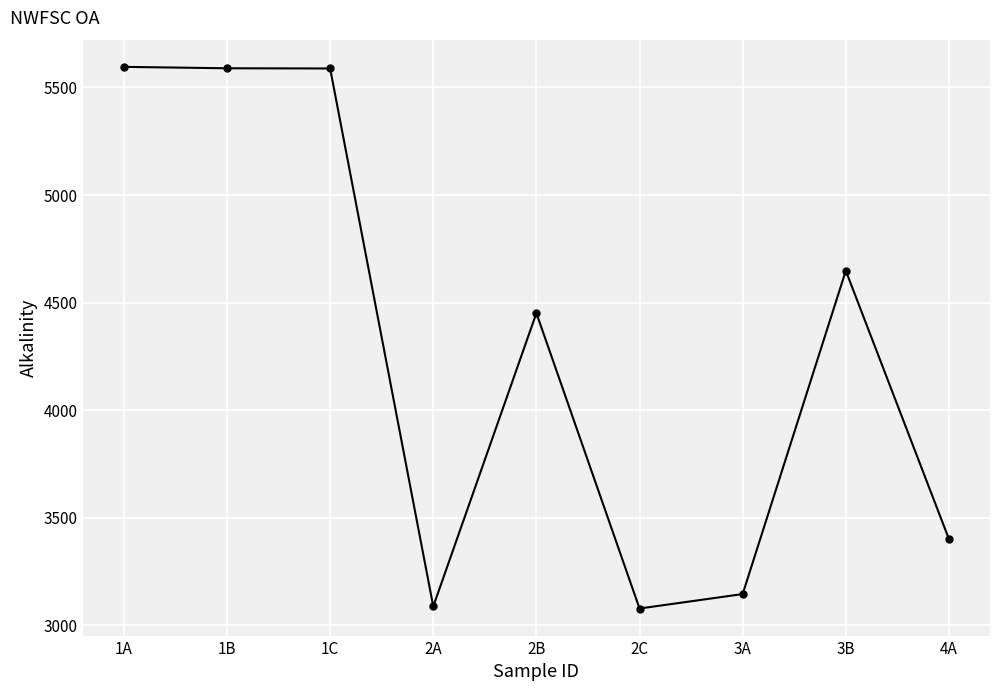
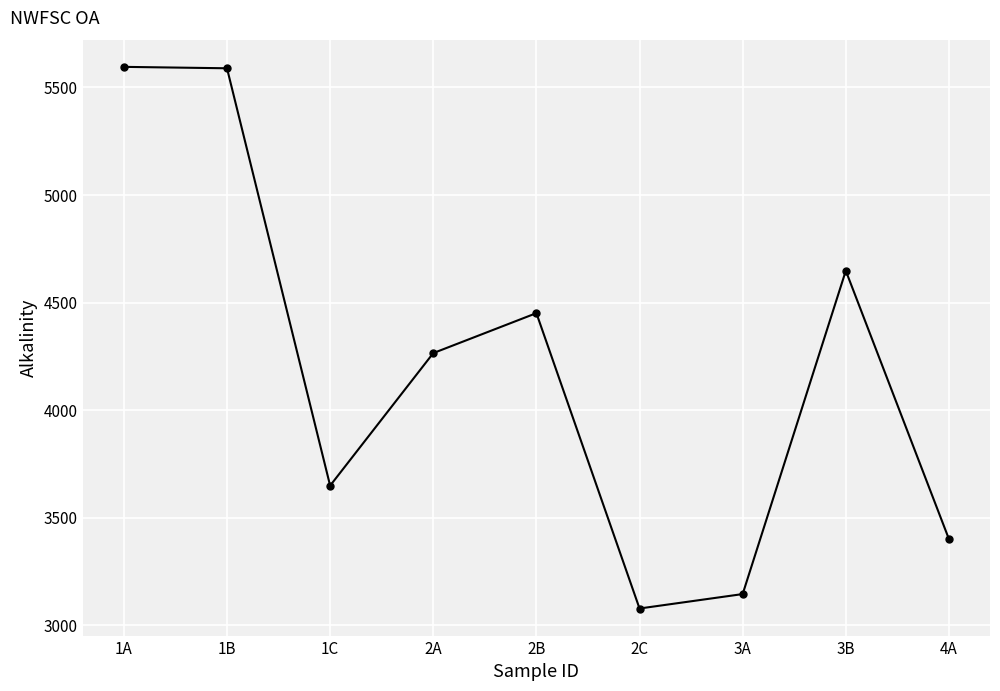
1C: 5590 -> 3650
2A: 3090 -> 4260
